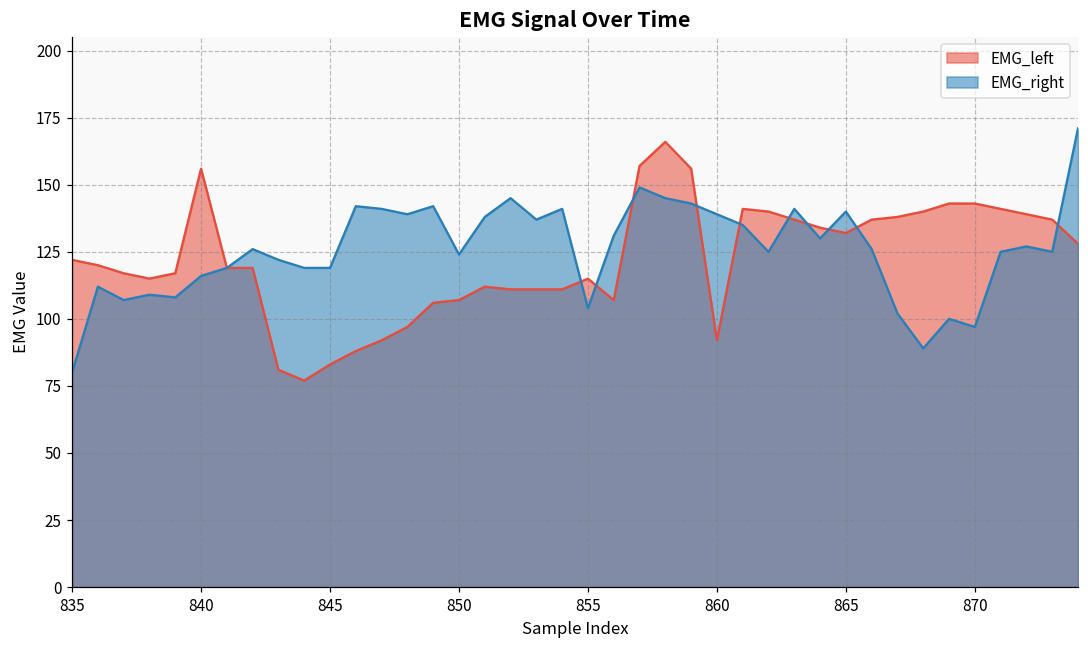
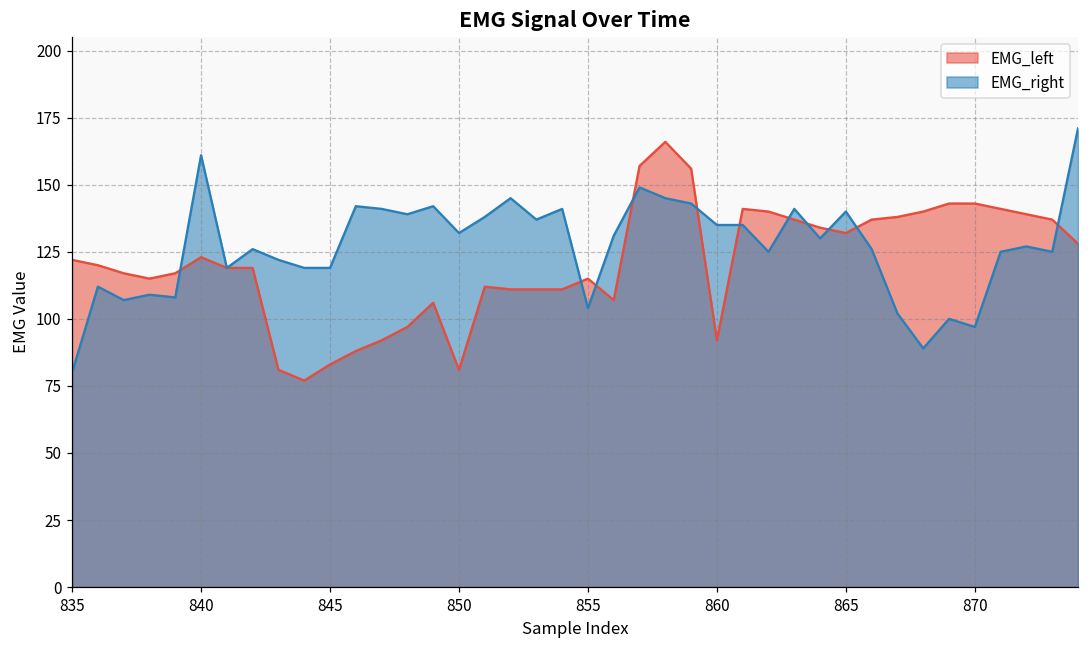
EMG_left, 840: 156 -> 123
EMG_right, 840: 116 -> 161
EMG_left, 850: 107 -> 81
EMG_right, 850: 124 -> 132
EMG_right, 860: 139 -> 135
